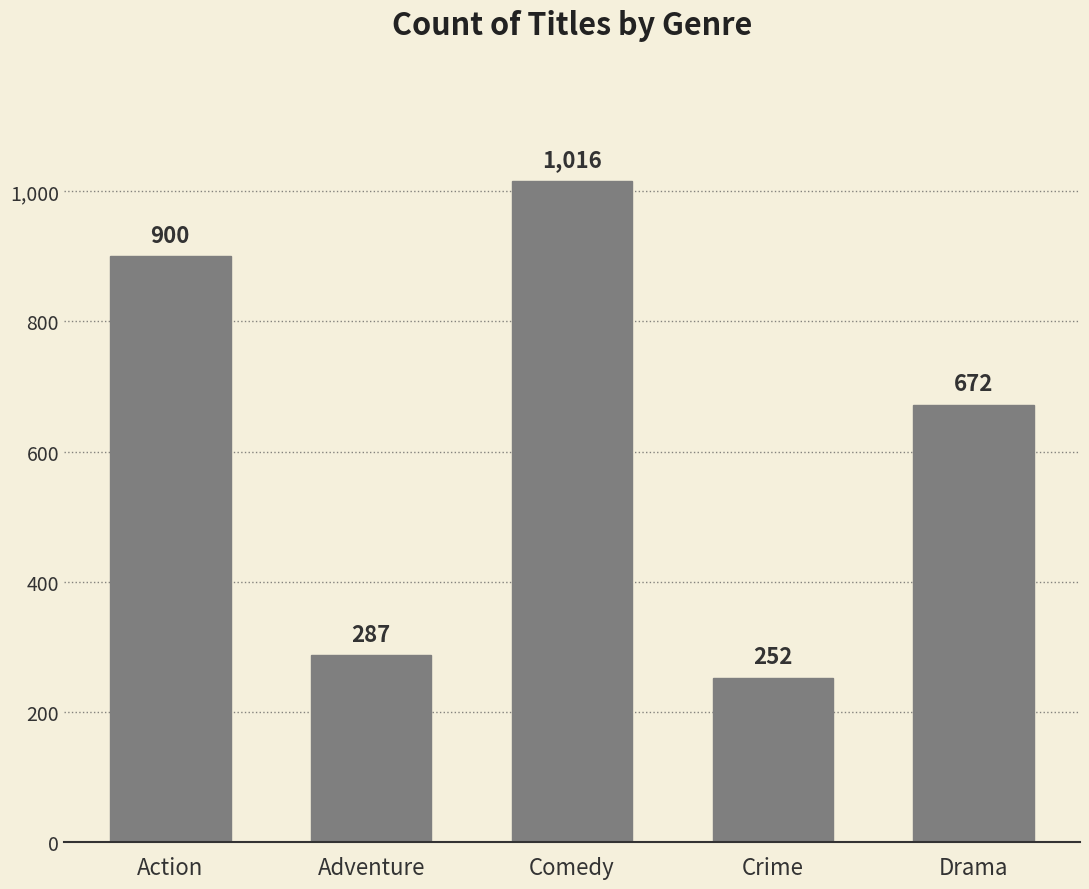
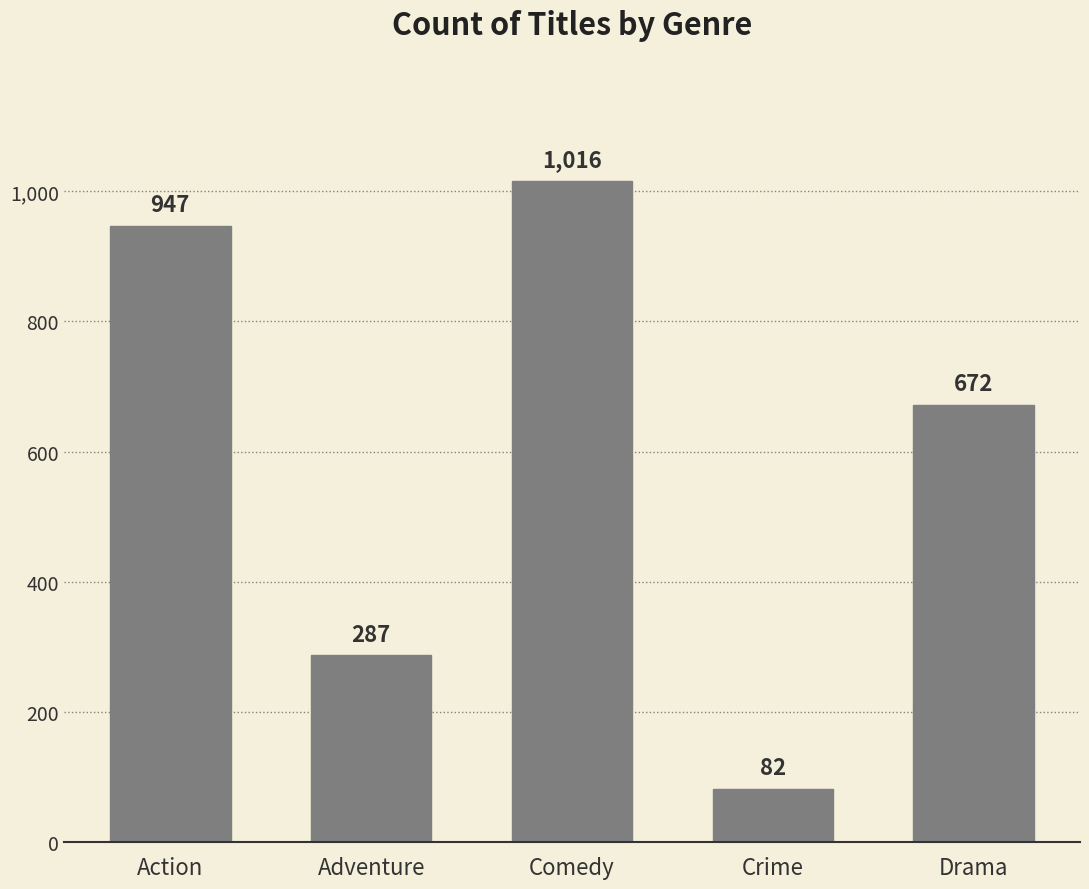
Action: 900 -> 947
Crime: 252 -> 82
